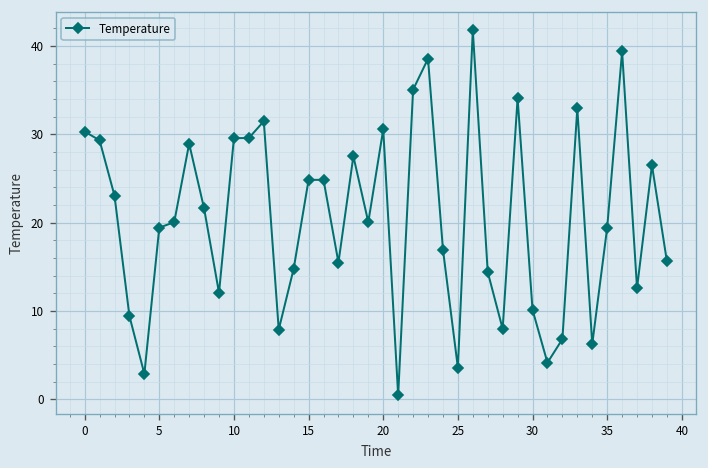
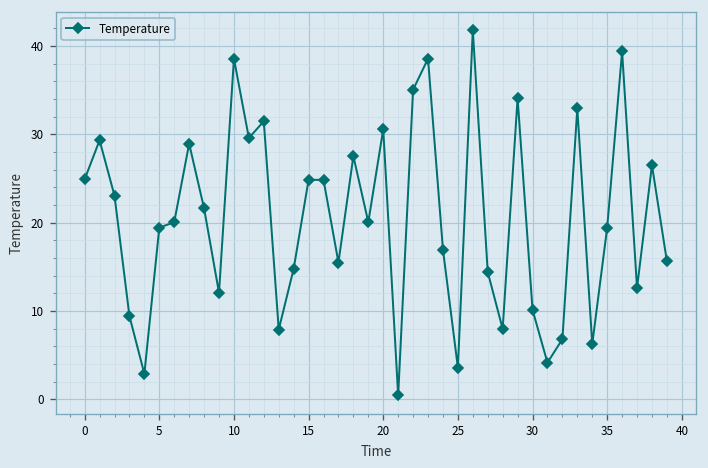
0: 30 -> 25
10: 30 -> 39
